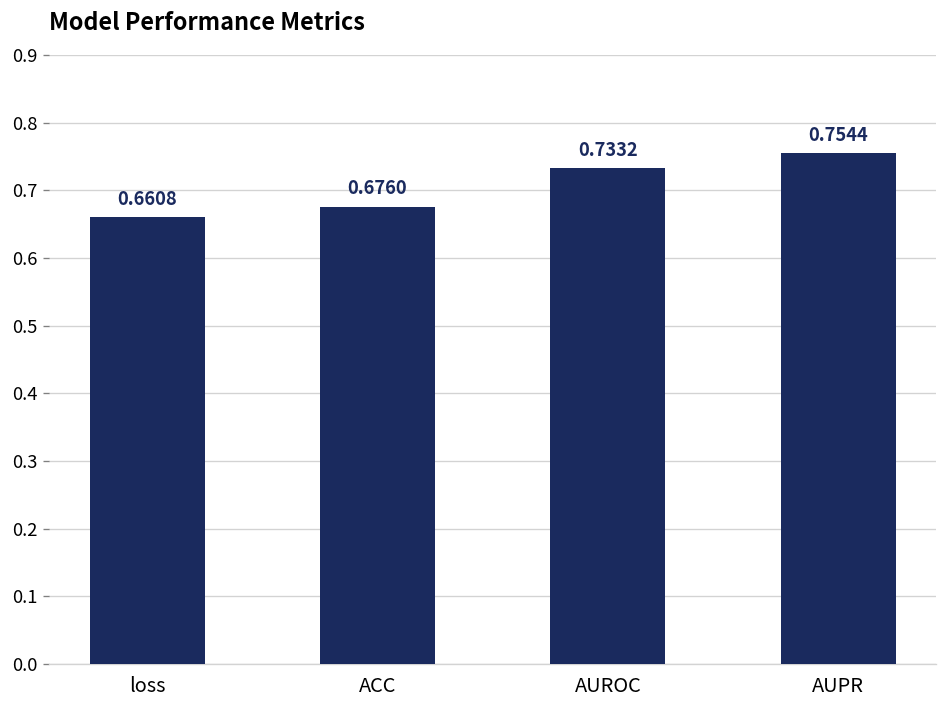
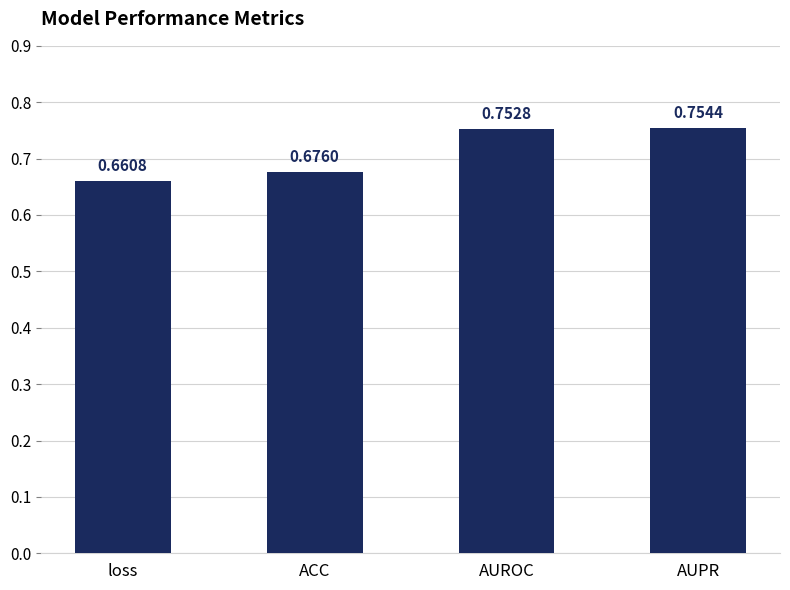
AUROC: 0.7332 -> 0.7528
